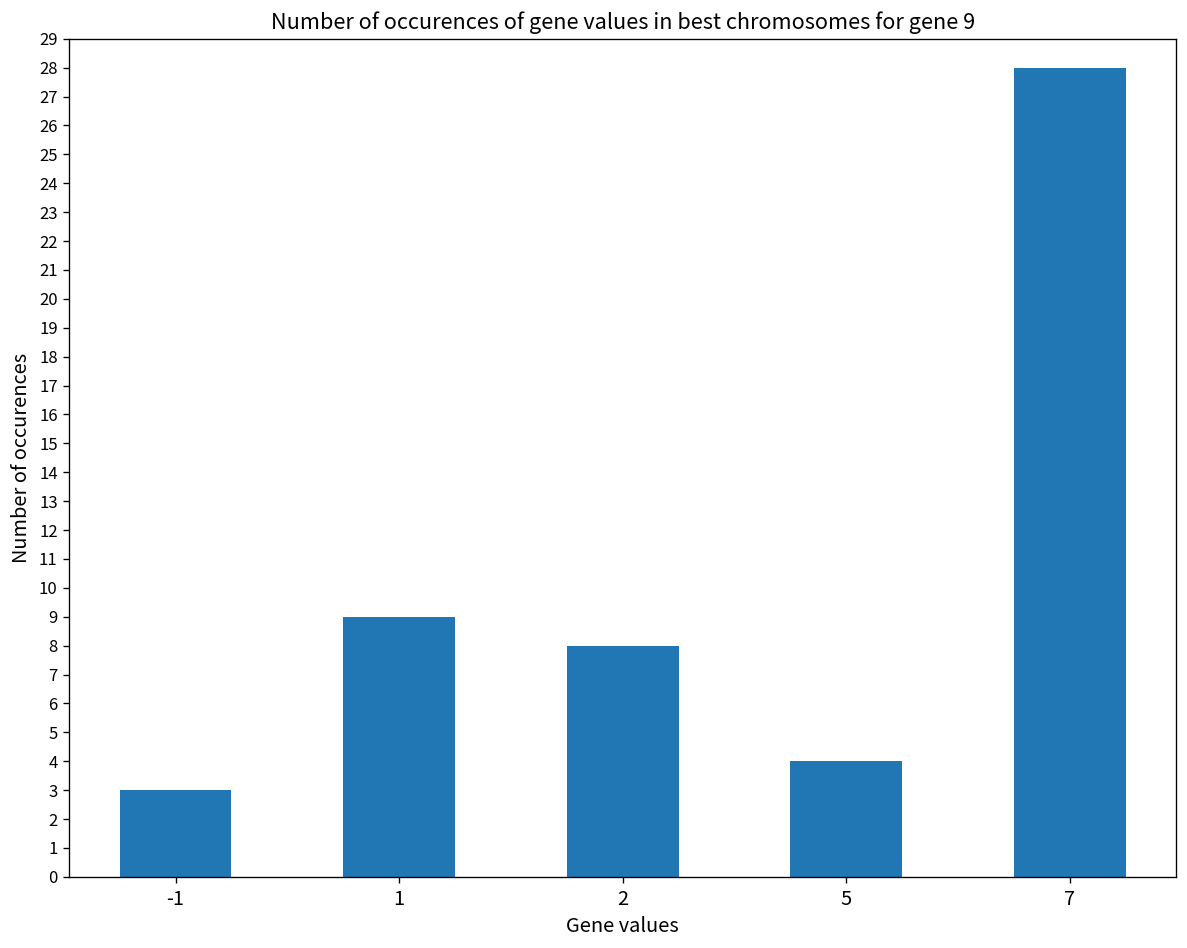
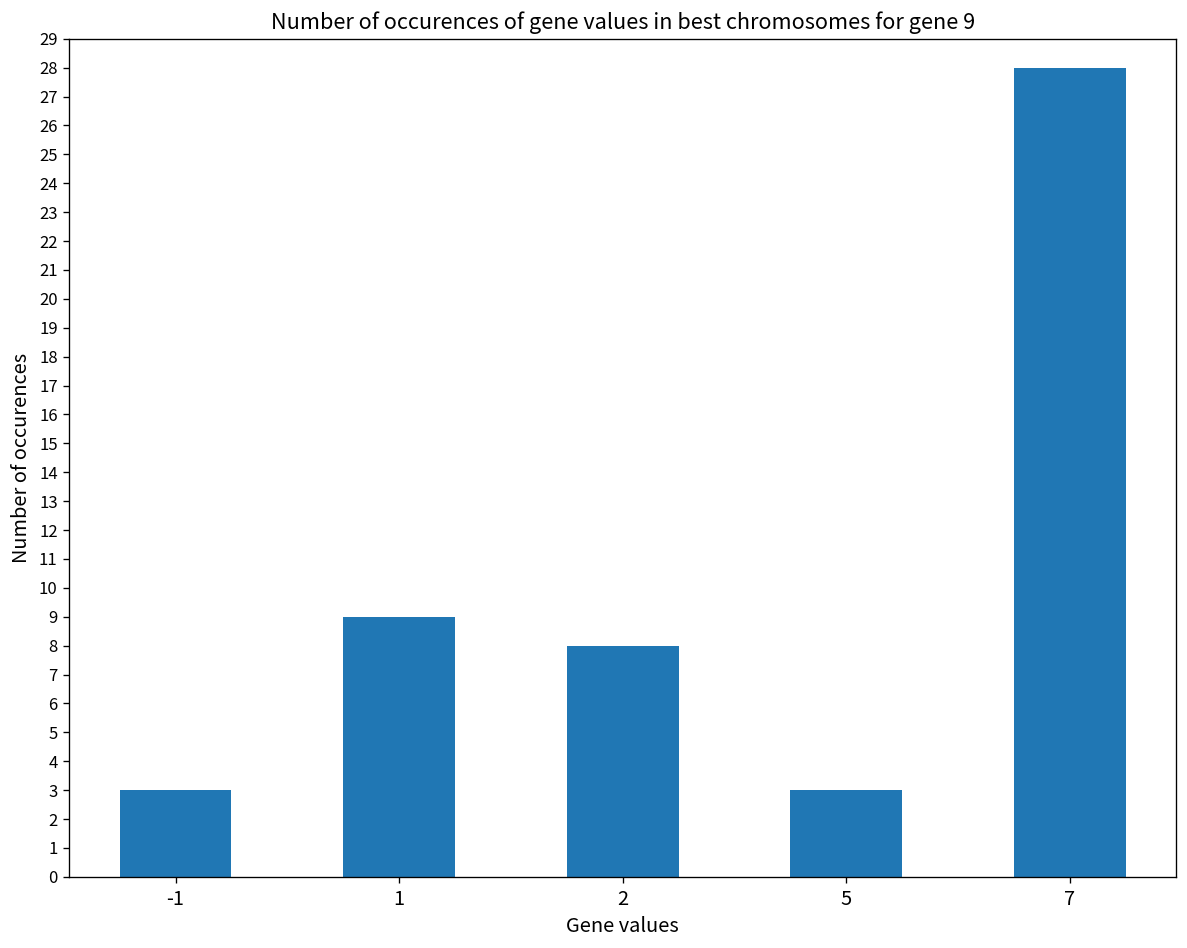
5: 4 -> 3
